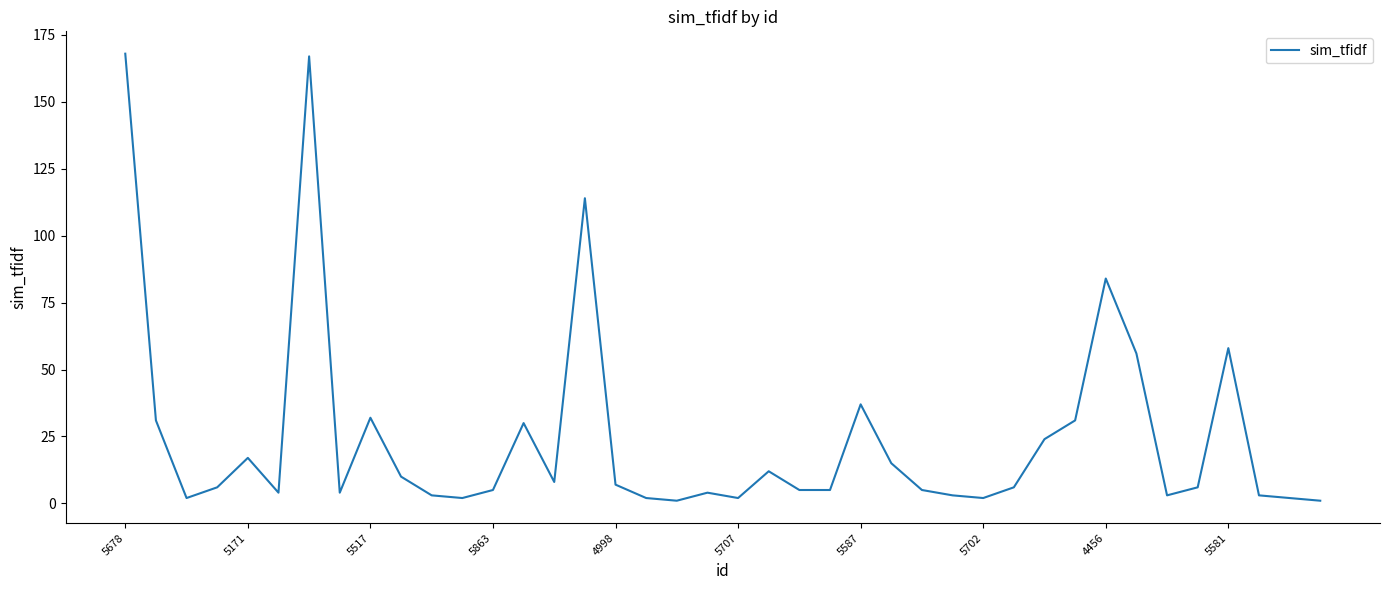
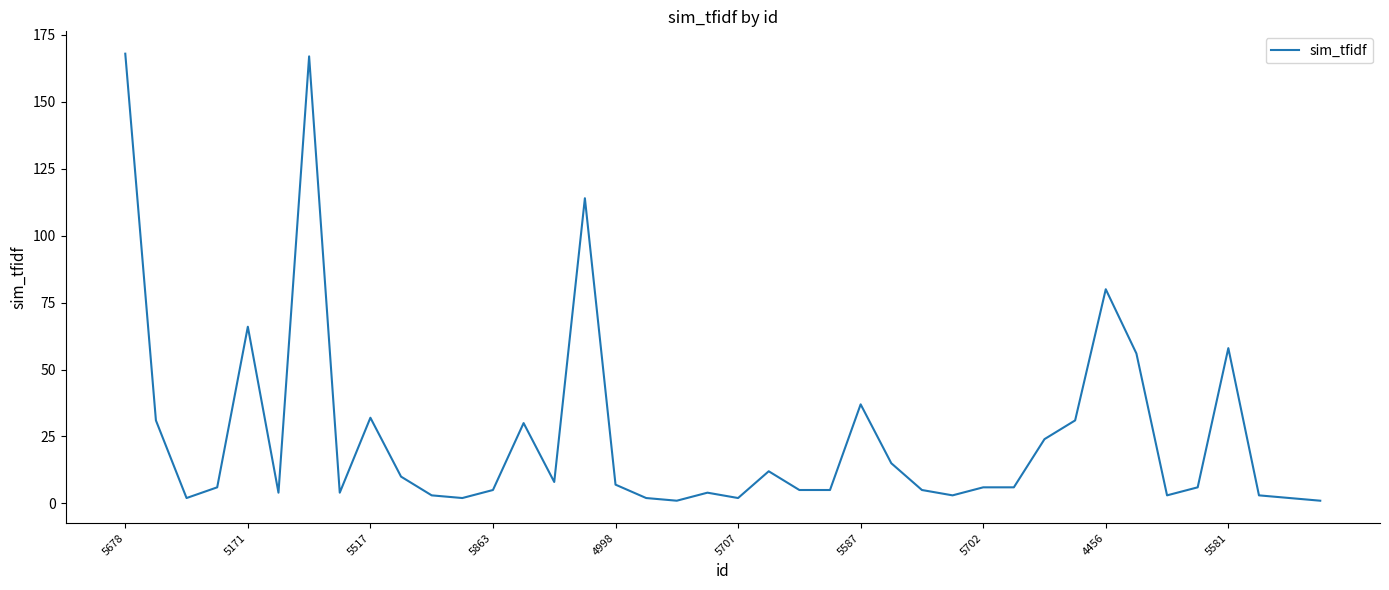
5171: 17 -> 66
5702: 2 -> 6
4456: 84 -> 80
